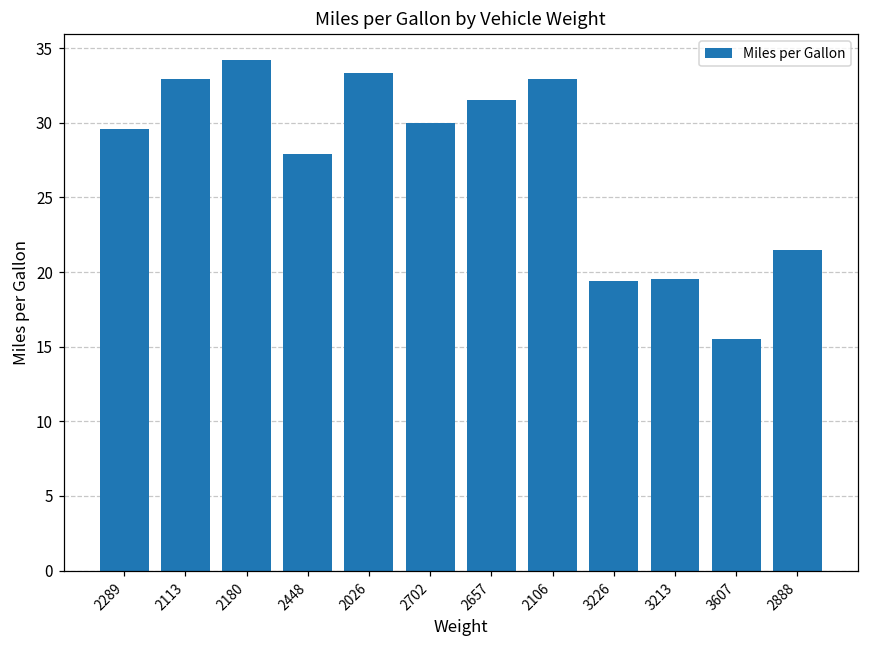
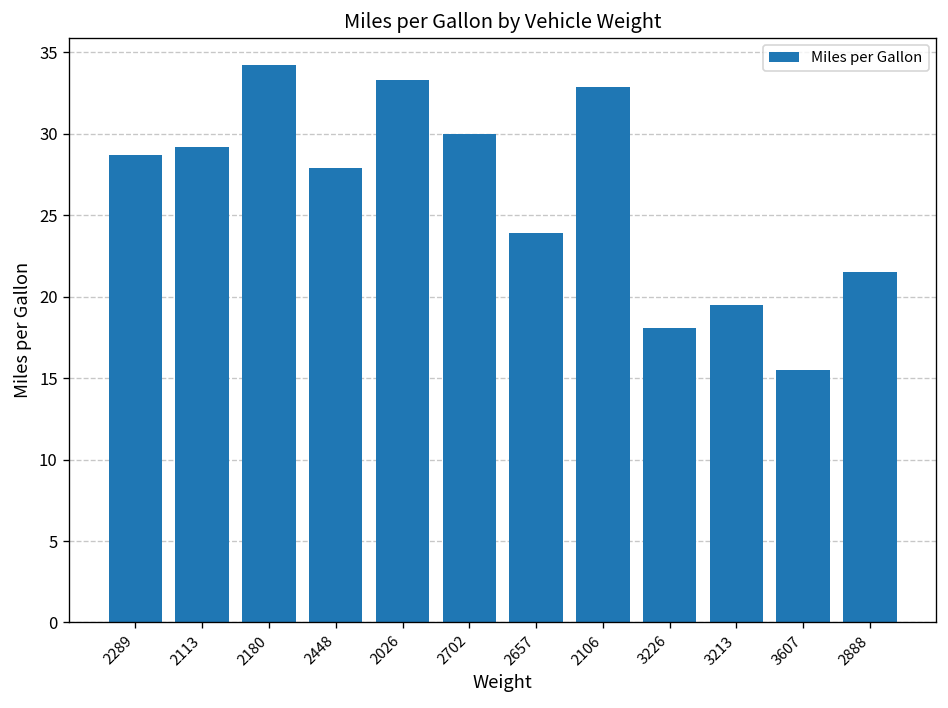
2289: 29.6 -> 28.7
2113: 32.9 -> 29.2
2657: 31.5 -> 23.9
3226: 19.4 -> 18.1
